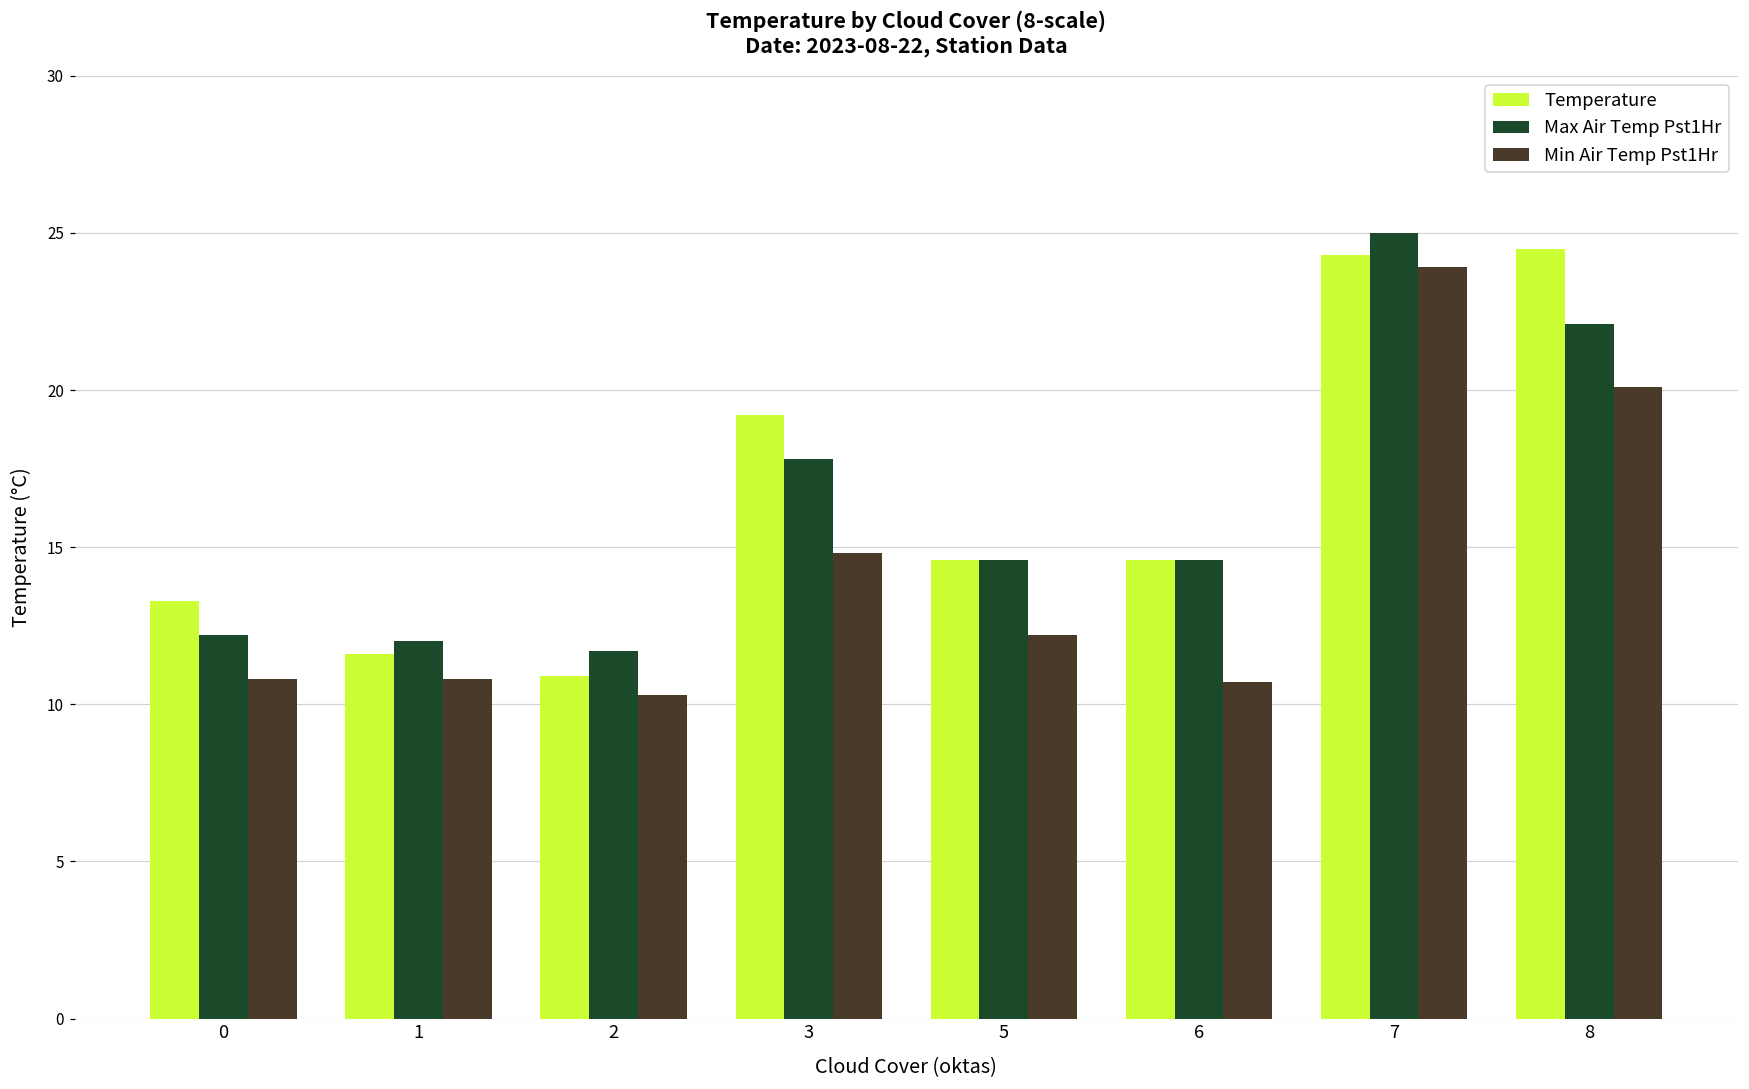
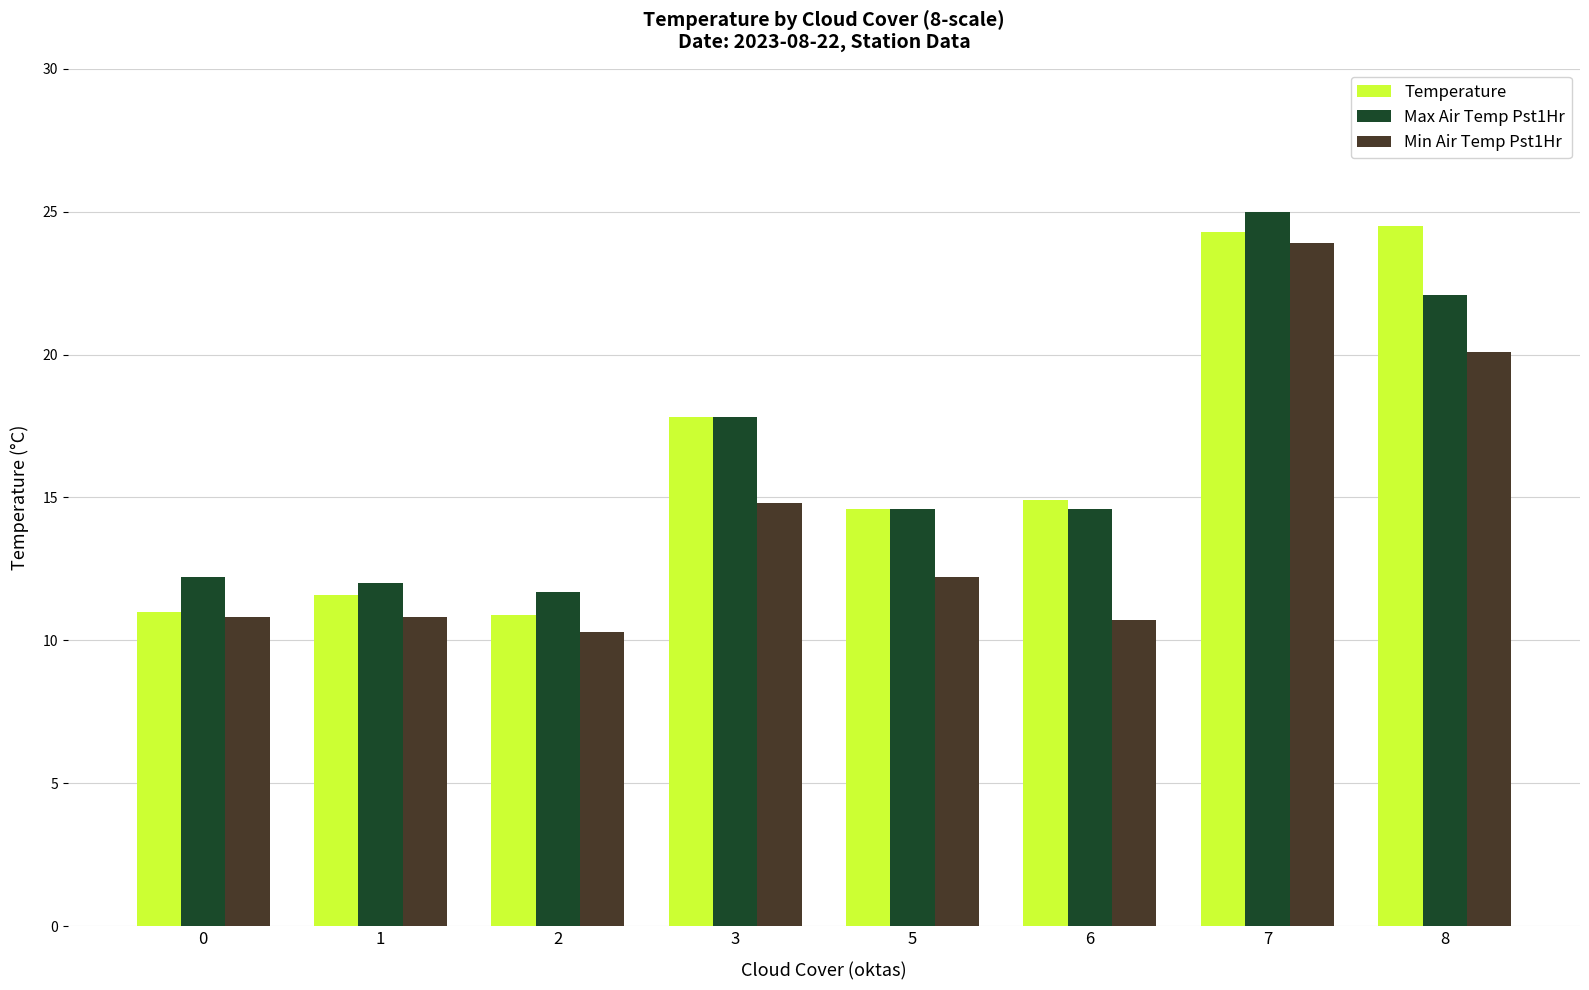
Temperature, 0: 13.3 -> 11.0
Temperature, 3: 19.2 -> 17.8
Temperature, 6: 14.6 -> 14.9
